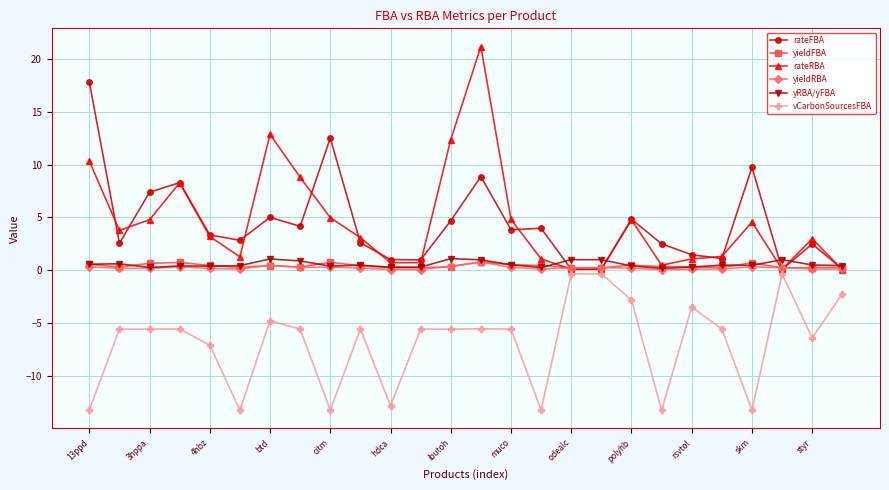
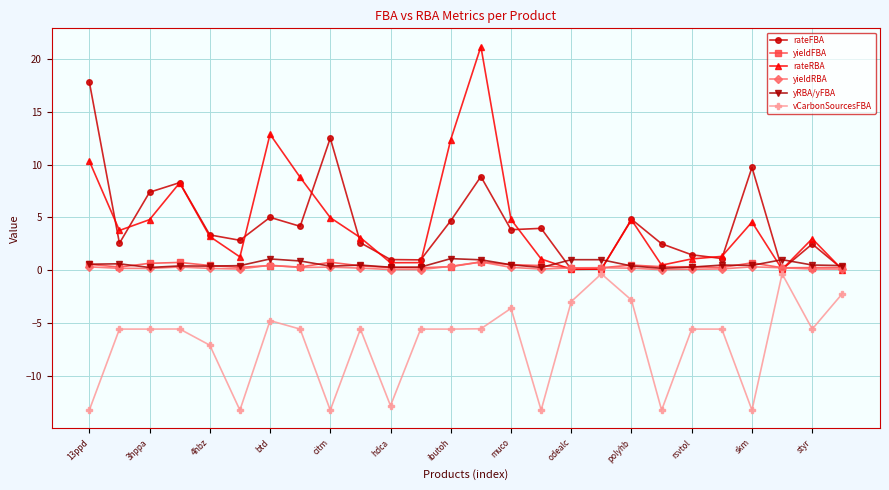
vCarbonSourcesFBA, muco: -5.6 -> -3.6
vCarbonSourcesFBA, odealc: -0.3 -> -3.0
vCarbonSourcesFBA, rsvtol: -3.5 -> -5.6
vCarbonSourcesFBA, styr: -6.4 -> -5.6
